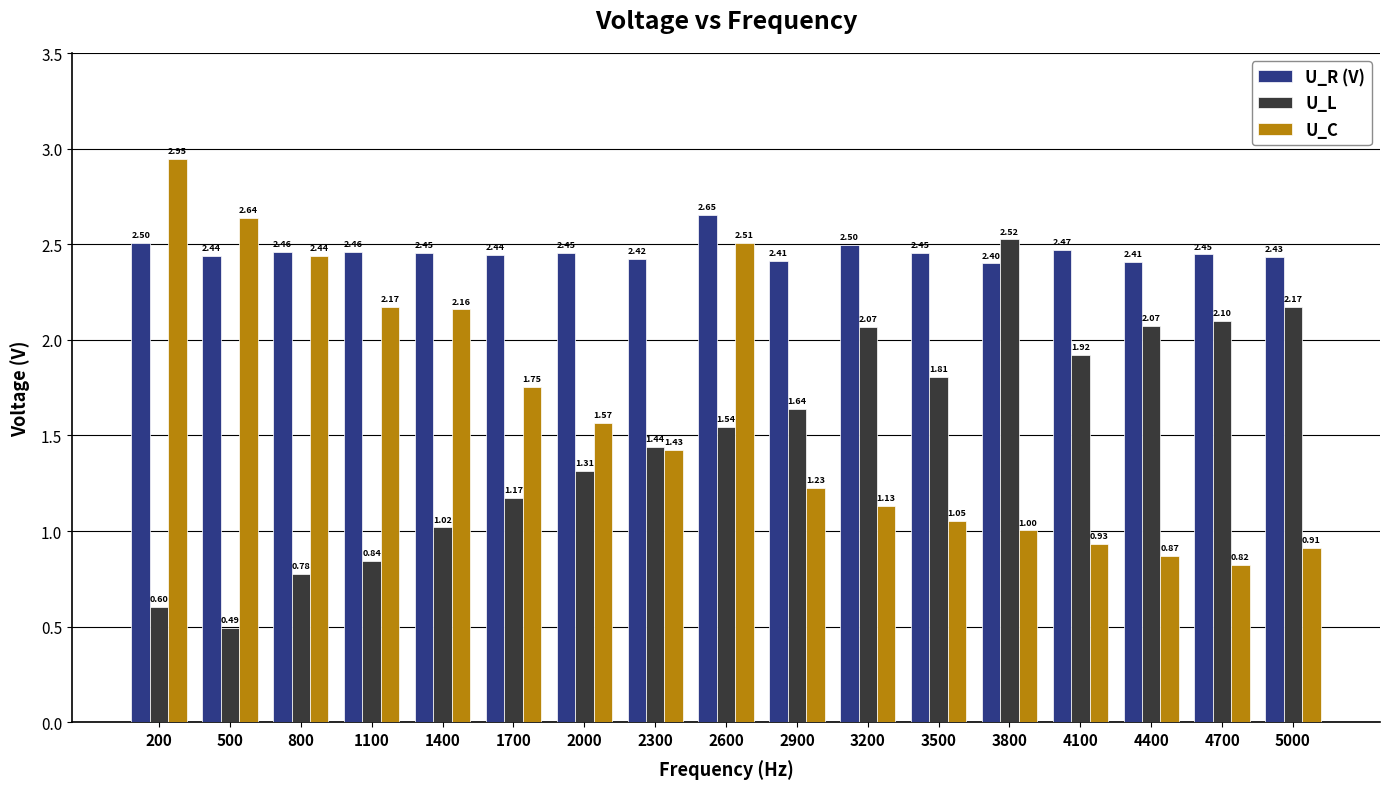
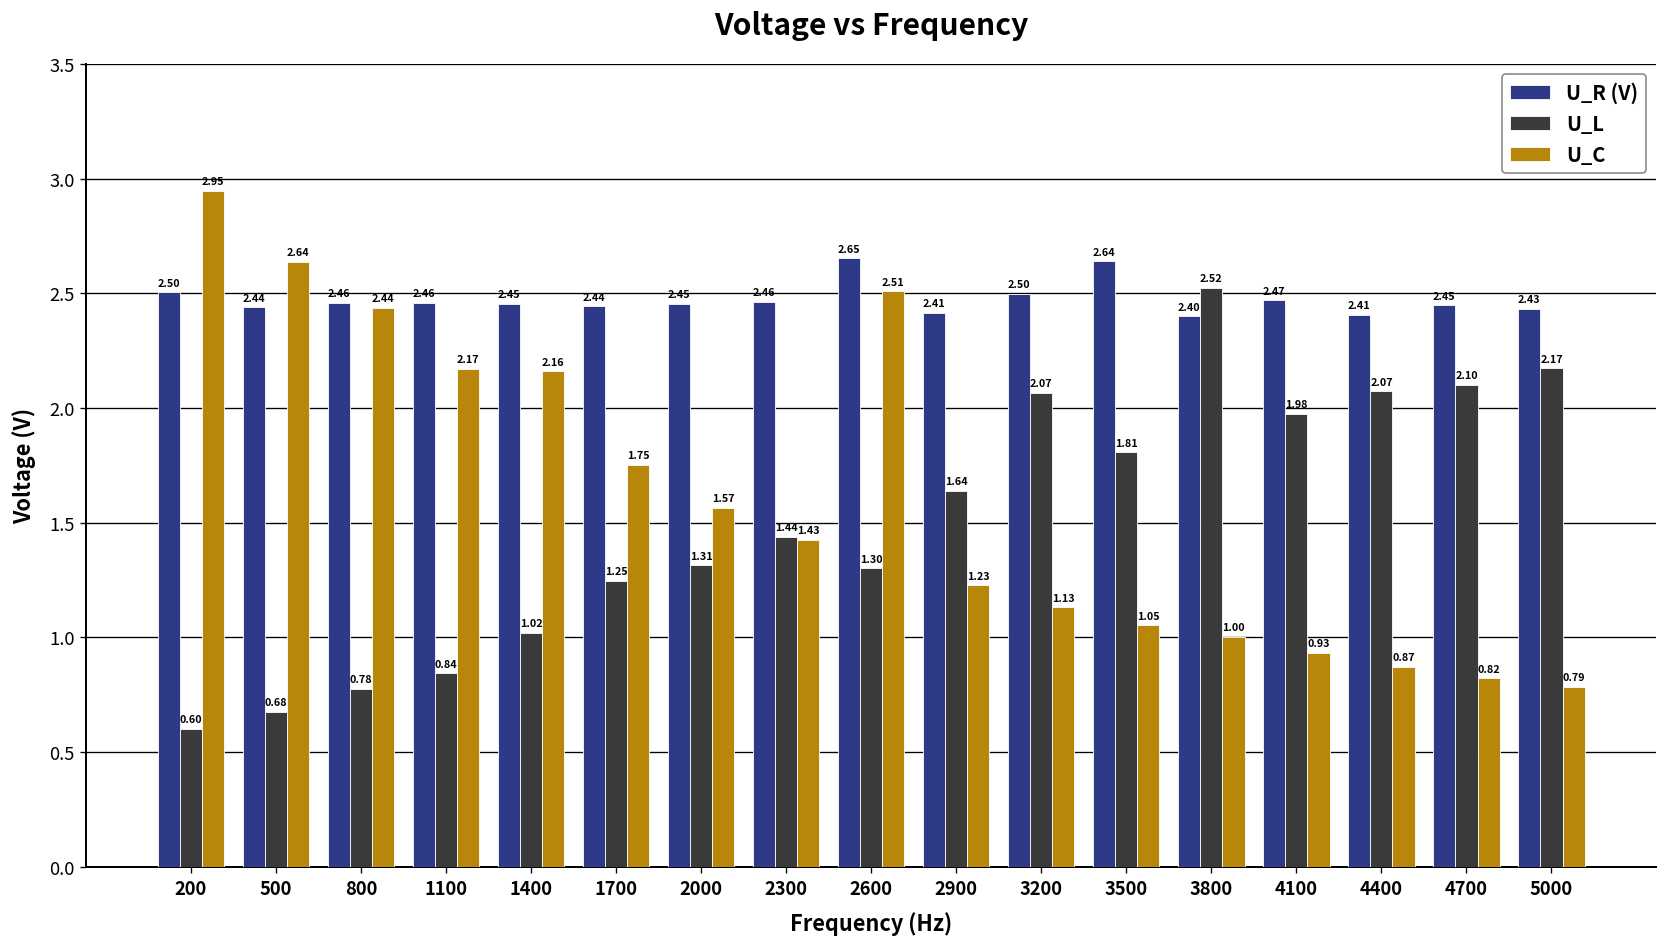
U_L, 500: 0.49 -> 0.68
U_L, 1700: 1.17 -> 1.25
U_R (V), 2300: 2.42 -> 2.46
U_L, 2600: 1.54 -> 1.30
U_R (V), 3500: 2.45 -> 2.64
U_L, 4100: 1.92 -> 1.98
U_C, 5000: 0.91 -> 0.79
